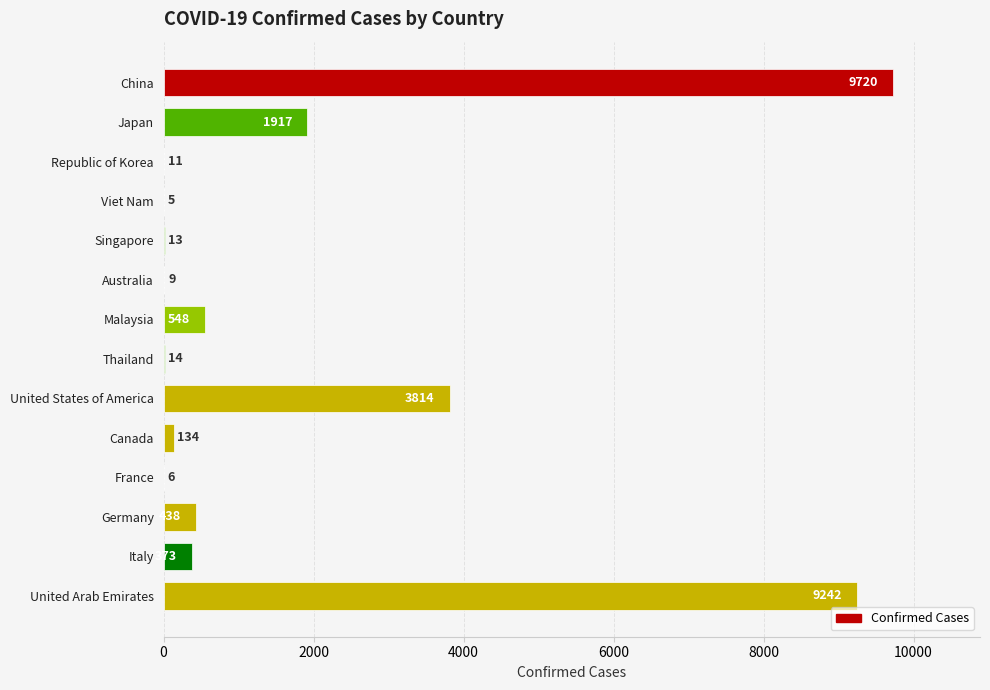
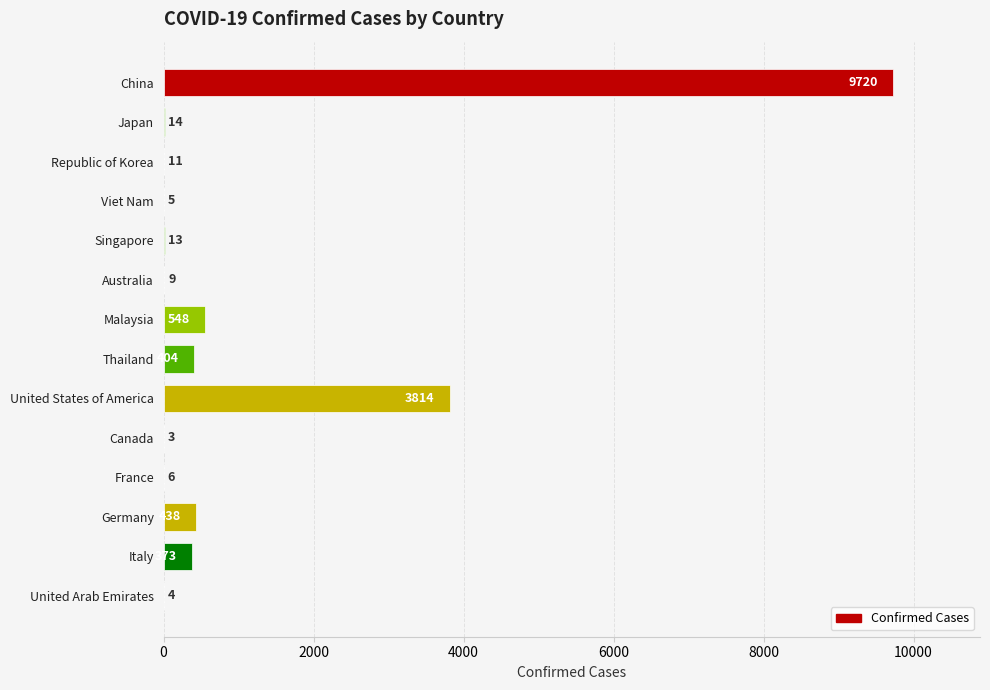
Japan: 1917 -> 14
Thailand: 14 -> 404
Canada: 134 -> 3
United Arab Emirates: 9242 -> 4
